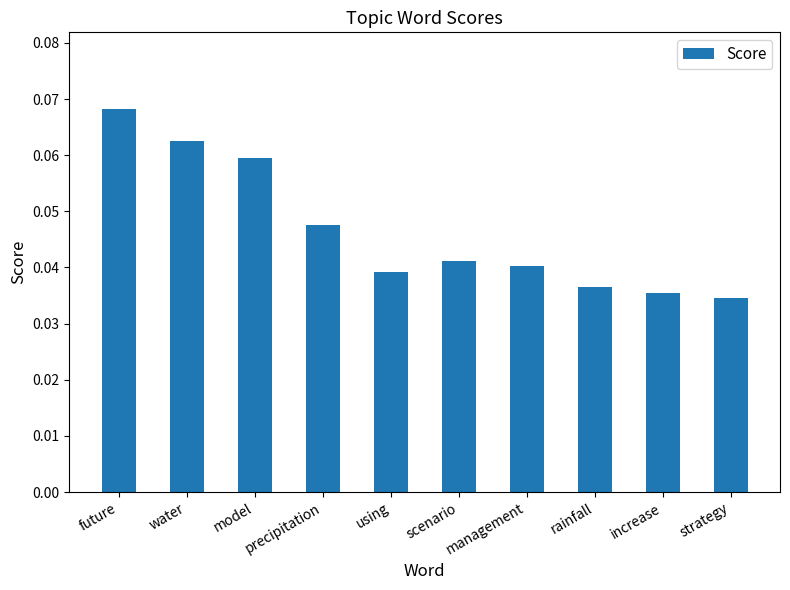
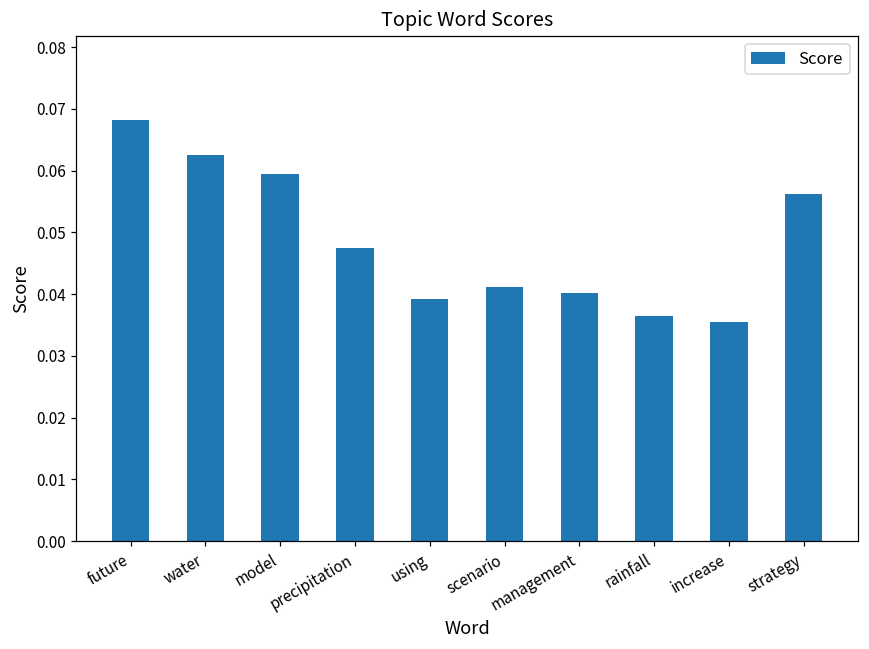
strategy: 0.034 -> 0.056
